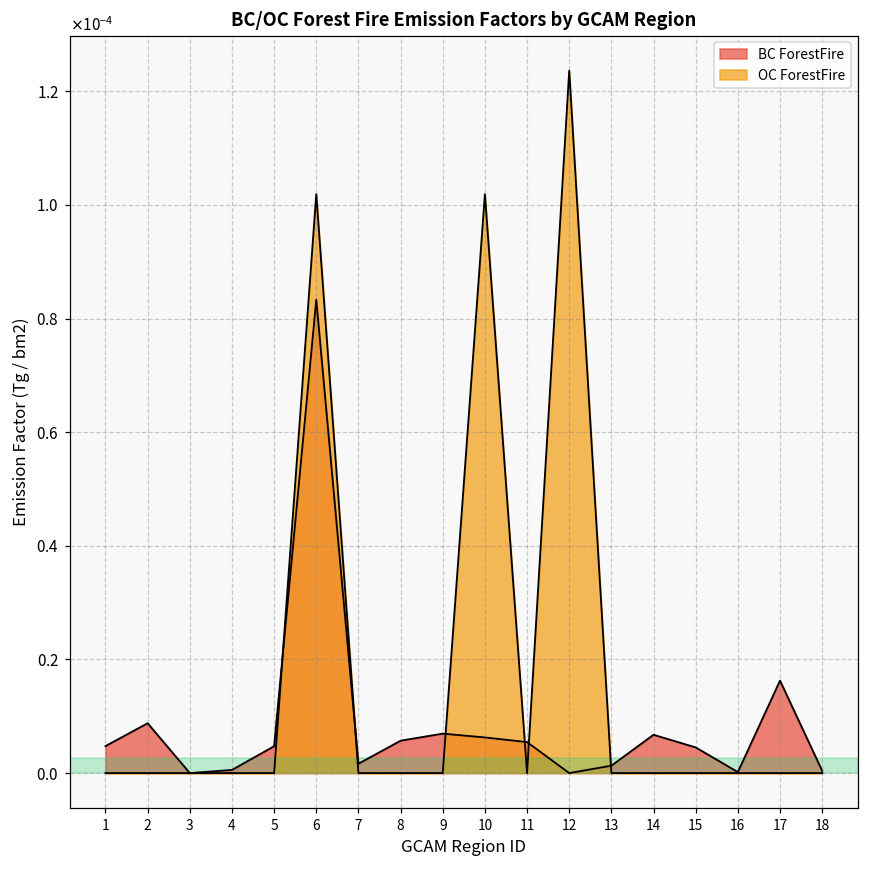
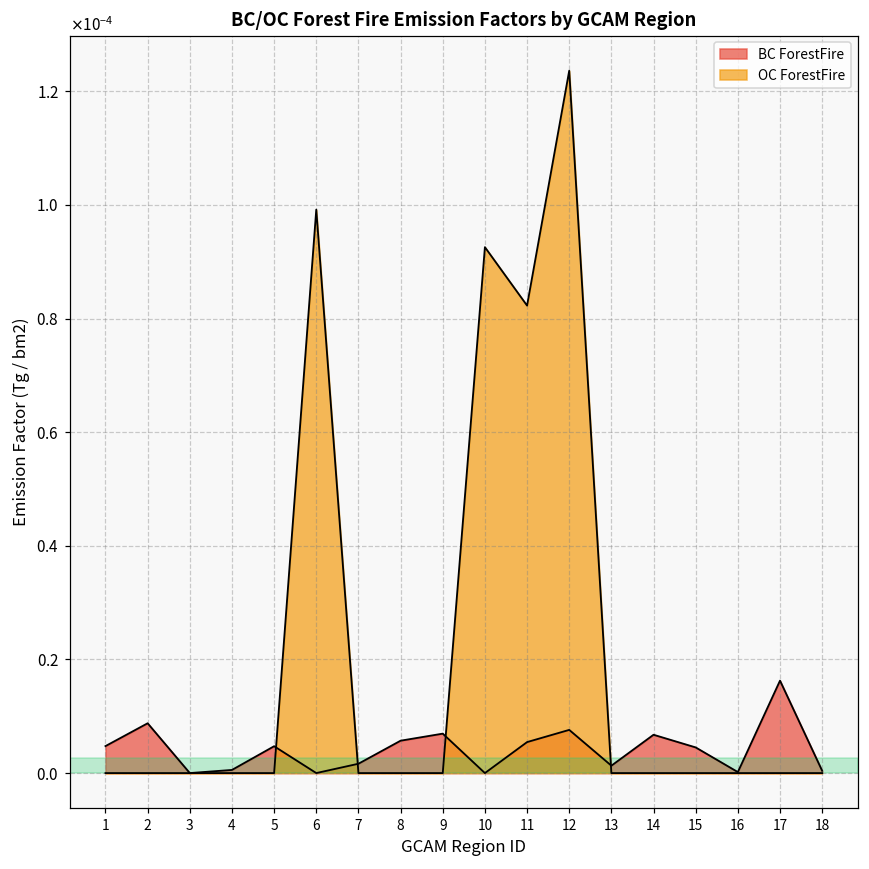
BC ForestFire, 6: 0.0001 -> 0.0000
OC ForestFire, 6: 0.000102 -> 0.000099
BC ForestFire, 10: 0.00001 -> 0.00000
OC ForestFire, 10: 0.000102 -> 0.000093
OC ForestFire, 11: 0.0000 -> 0.0001
BC ForestFire, 12: 0.00000 -> 0.00001
